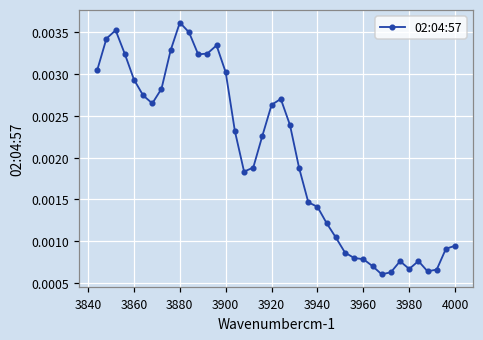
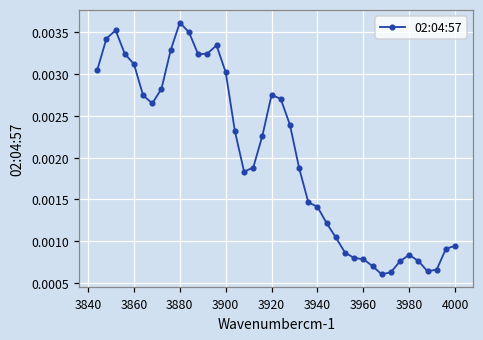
3860: 0.0029 -> 0.0031
3920: 0.0026 -> 0.0027
3980: 0.0007 -> 0.0008
